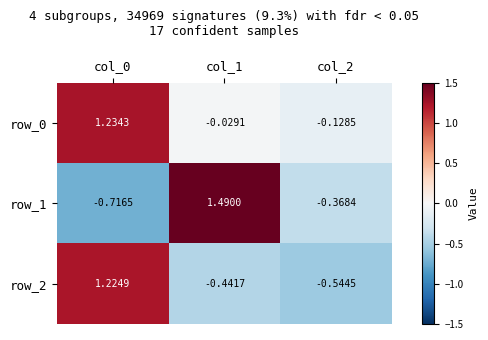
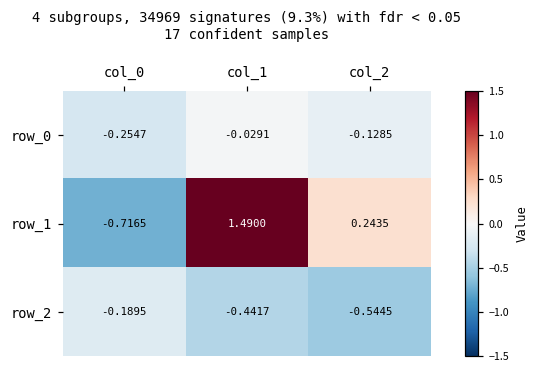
row_0, col_0: 1.2343 -> -0.2547
row_1, col_2: -0.3684 -> 0.2435
row_2, col_0: 1.2249 -> -0.1895
